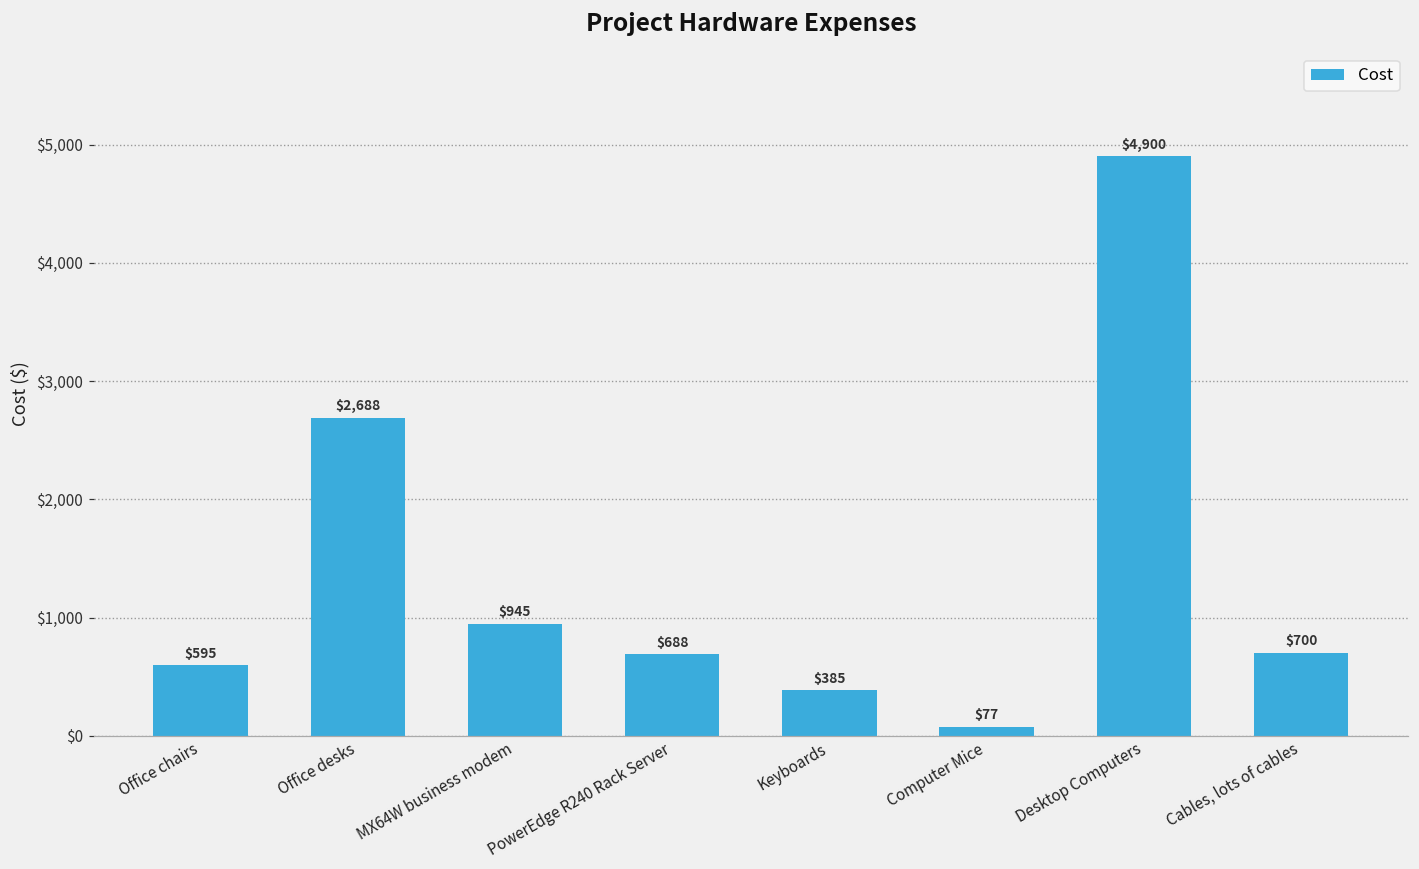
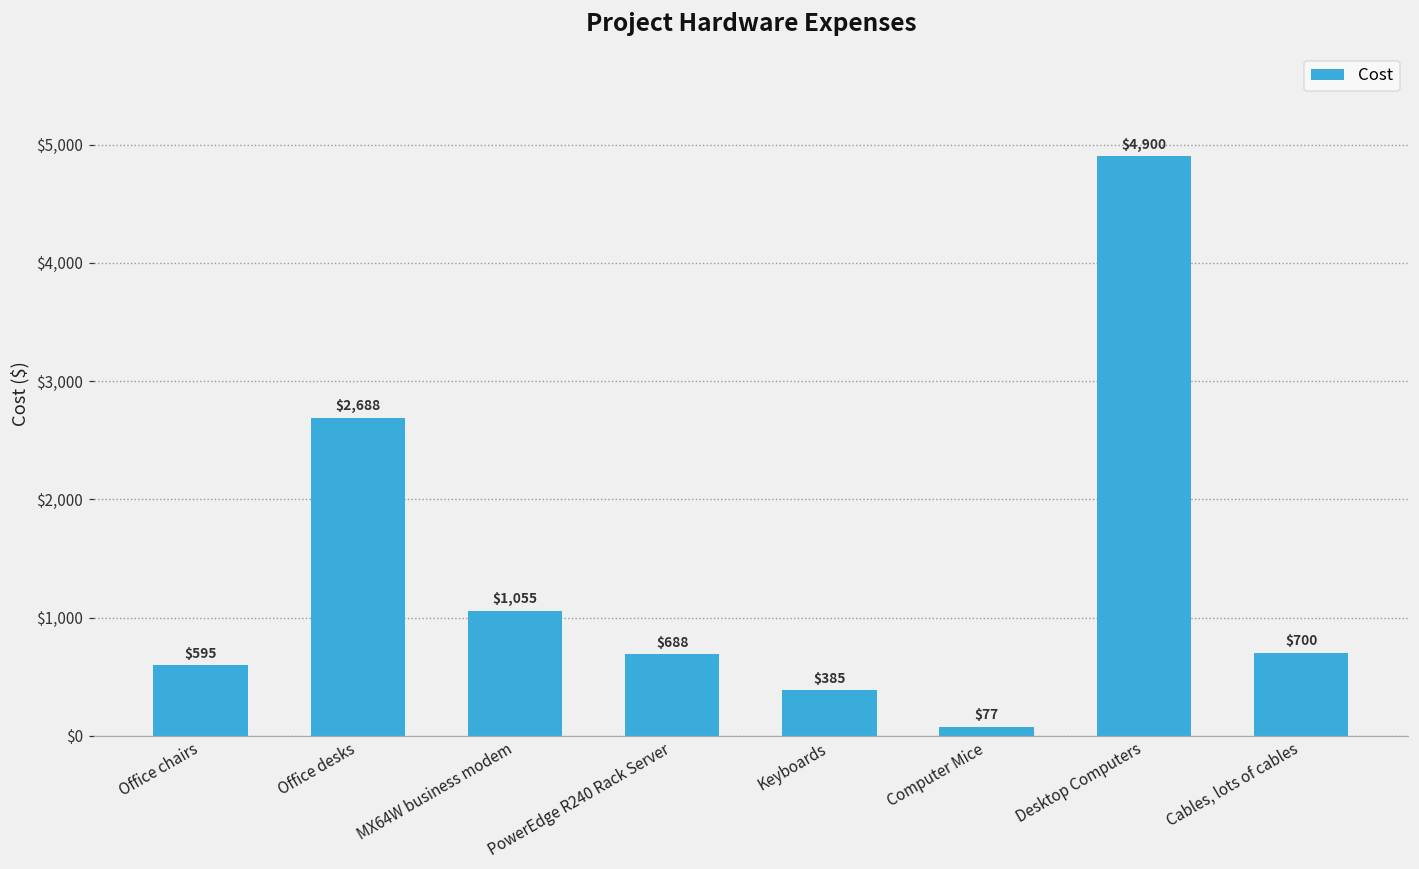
MX64W business modem: $945 -> $1,055
